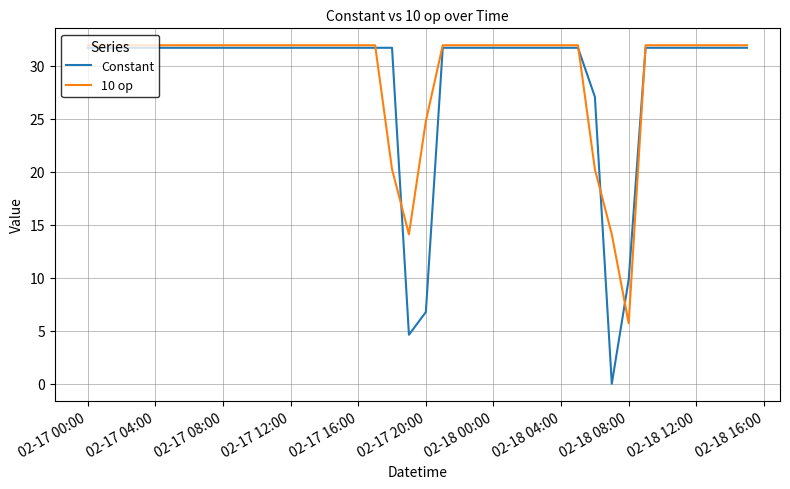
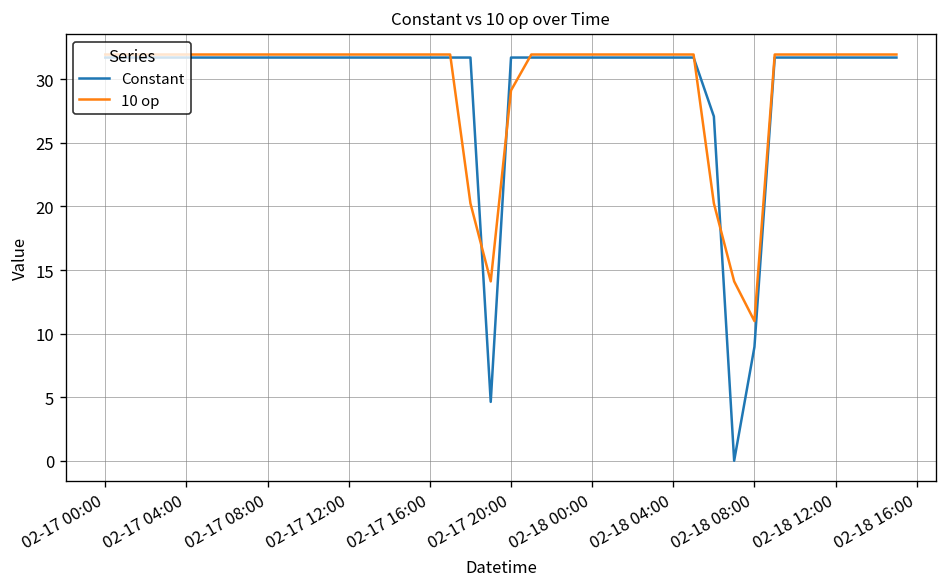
Constant, 02-17 20:00: 6.8 -> 31.7
10 op, 02-17 20:00: 24.8 -> 29.1
Constant, 02-18 08:00: 9.8 -> 9.0
10 op, 02-18 08:00: 5.7 -> 11.0
